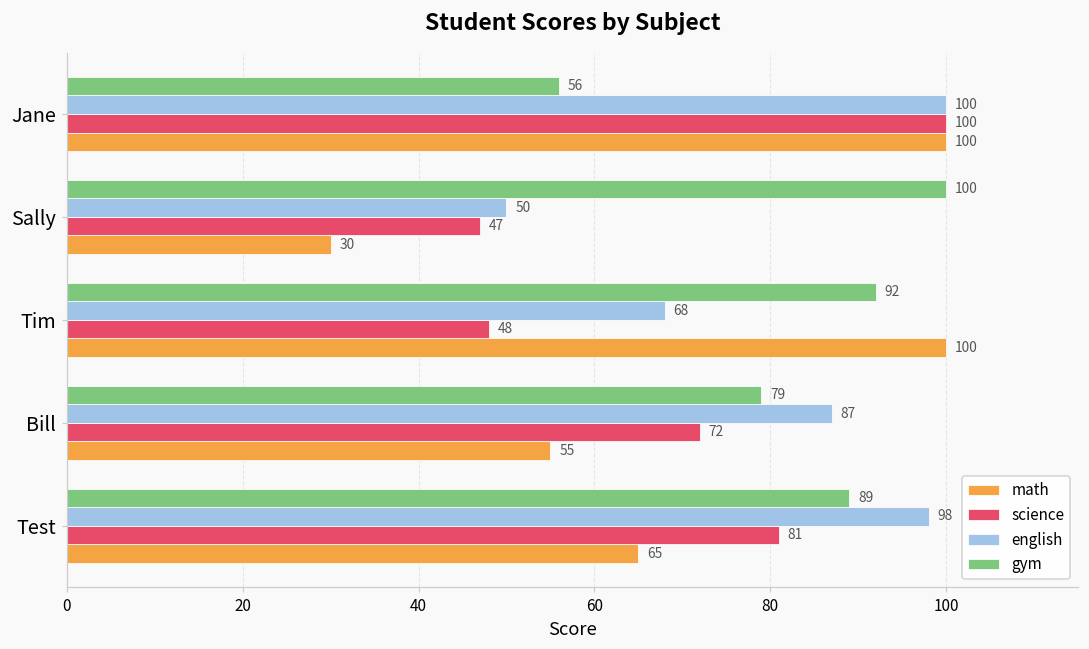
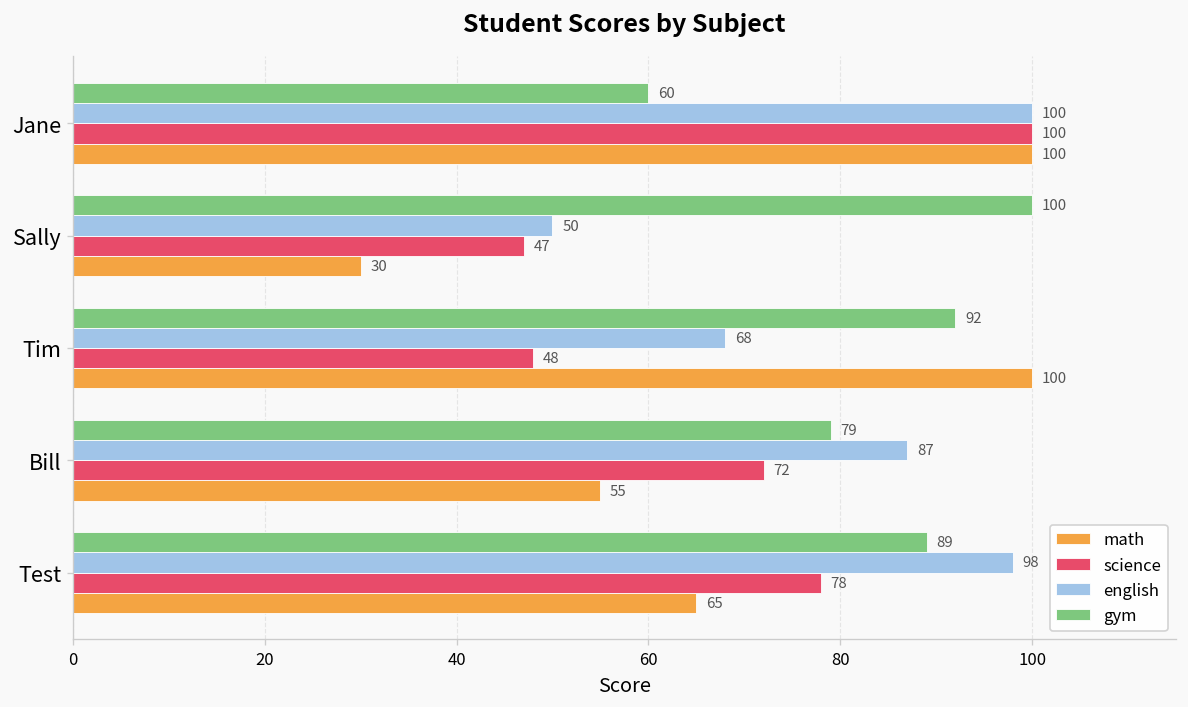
gym, Jane: 56 -> 60
science, Test: 81 -> 78
